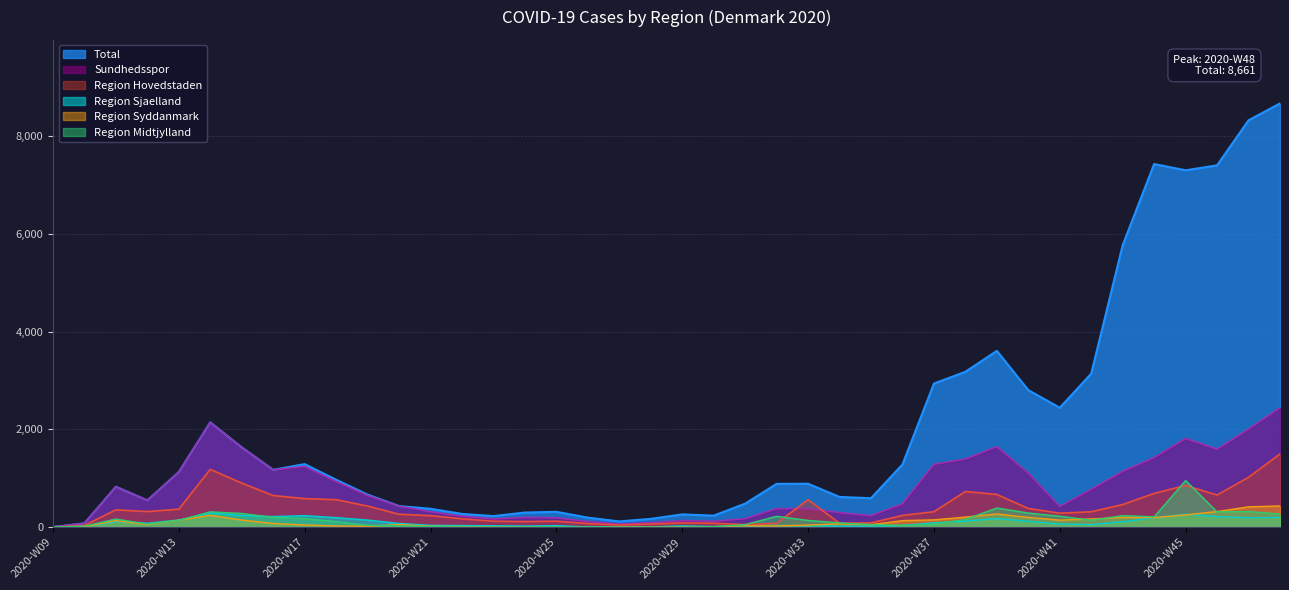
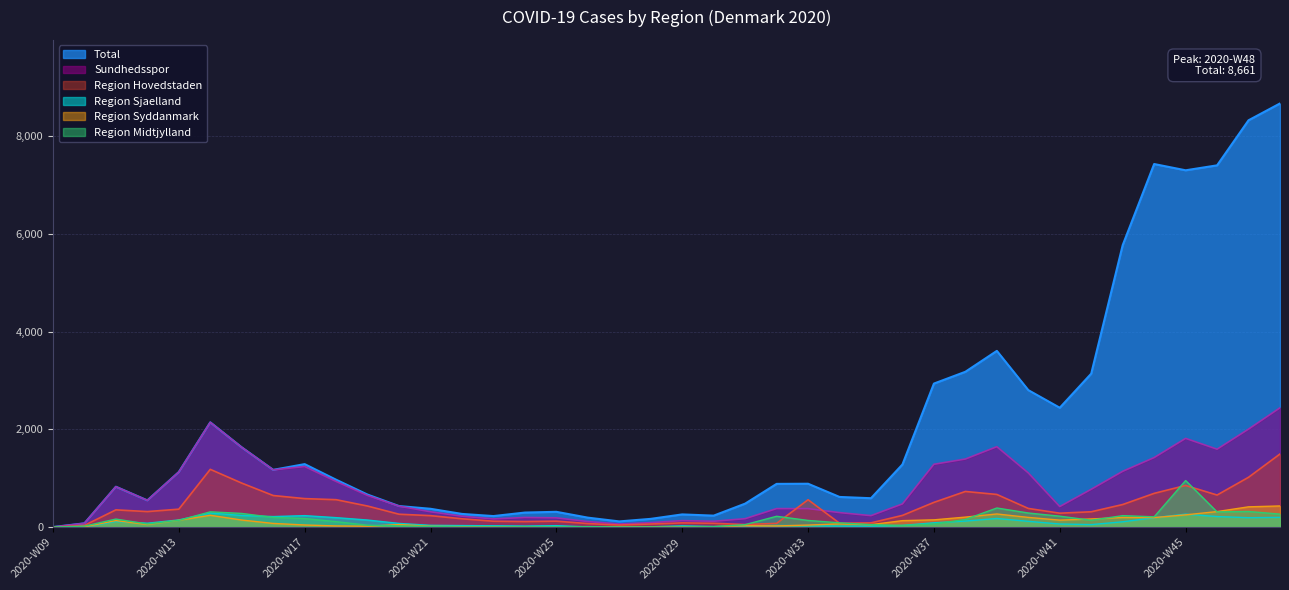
Region Hovedstaden, 2020-W37: 300 -> 500
